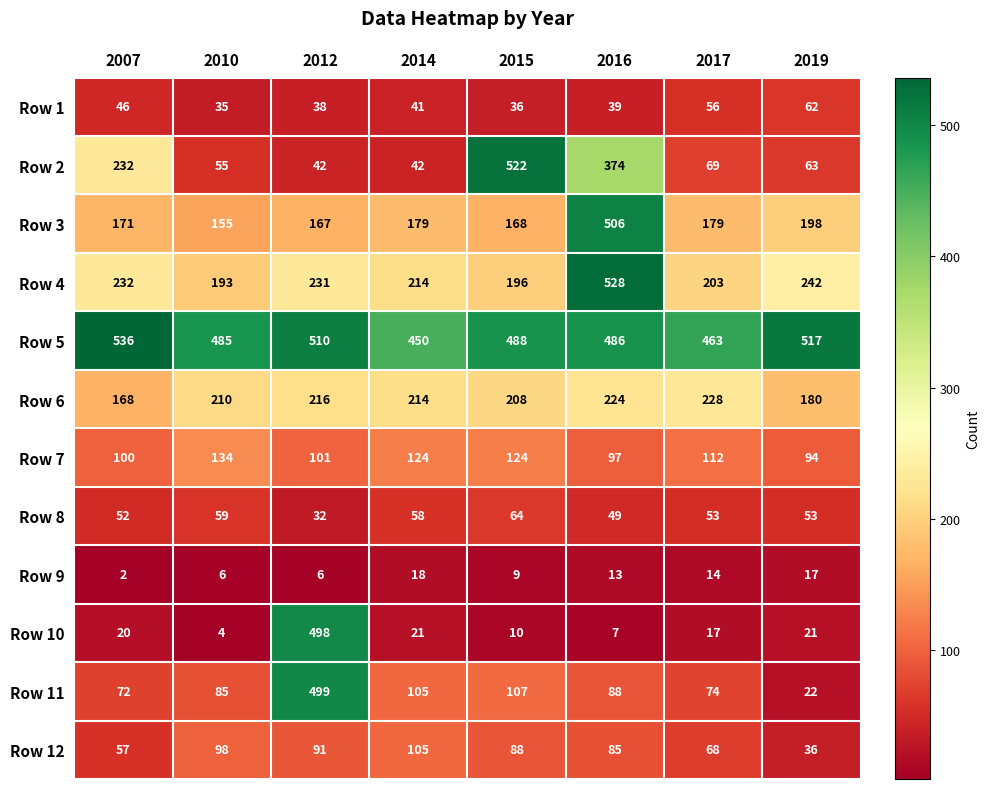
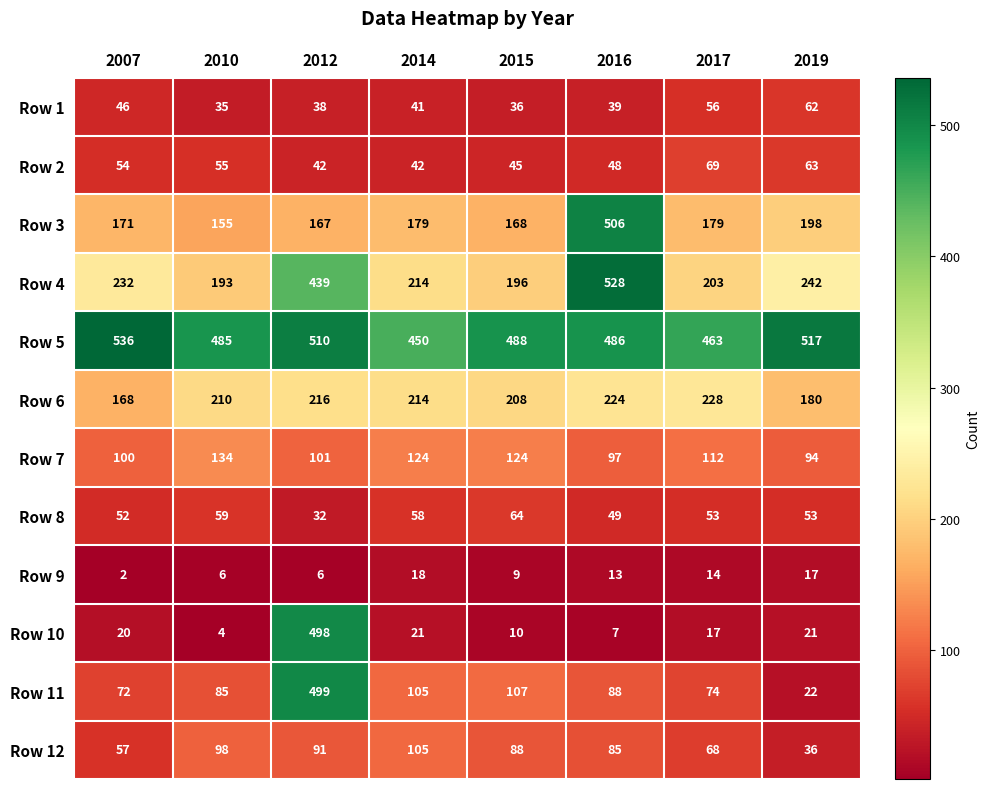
Row 2, 2007: 232 -> 54
Row 2, 2015: 522 -> 45
Row 2, 2016: 374 -> 48
Row 4, 2012: 231 -> 439
